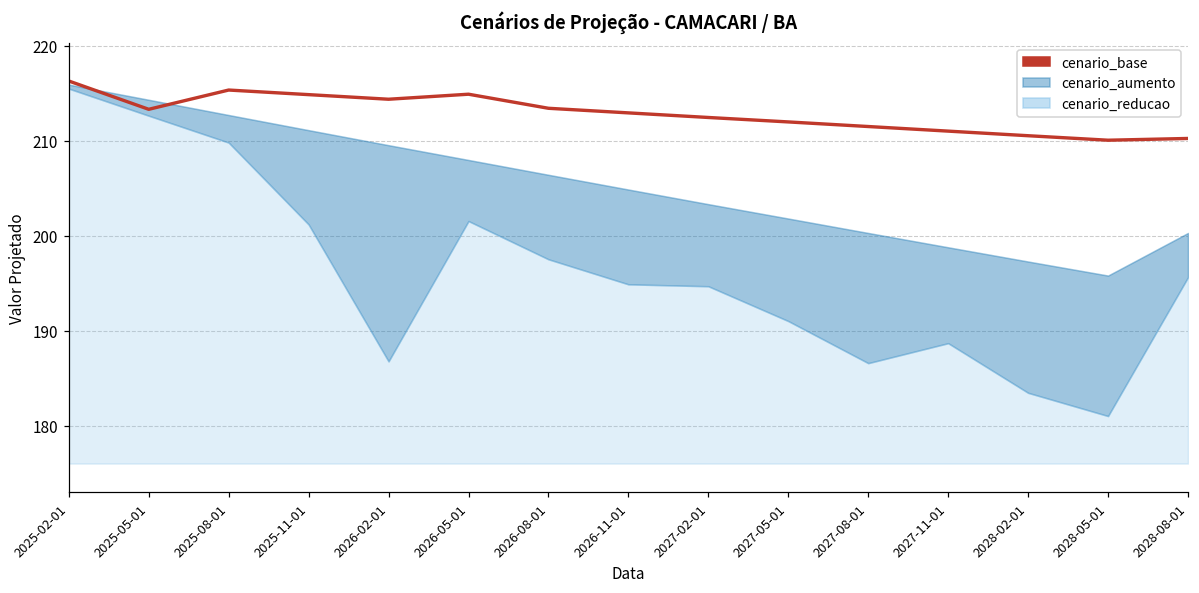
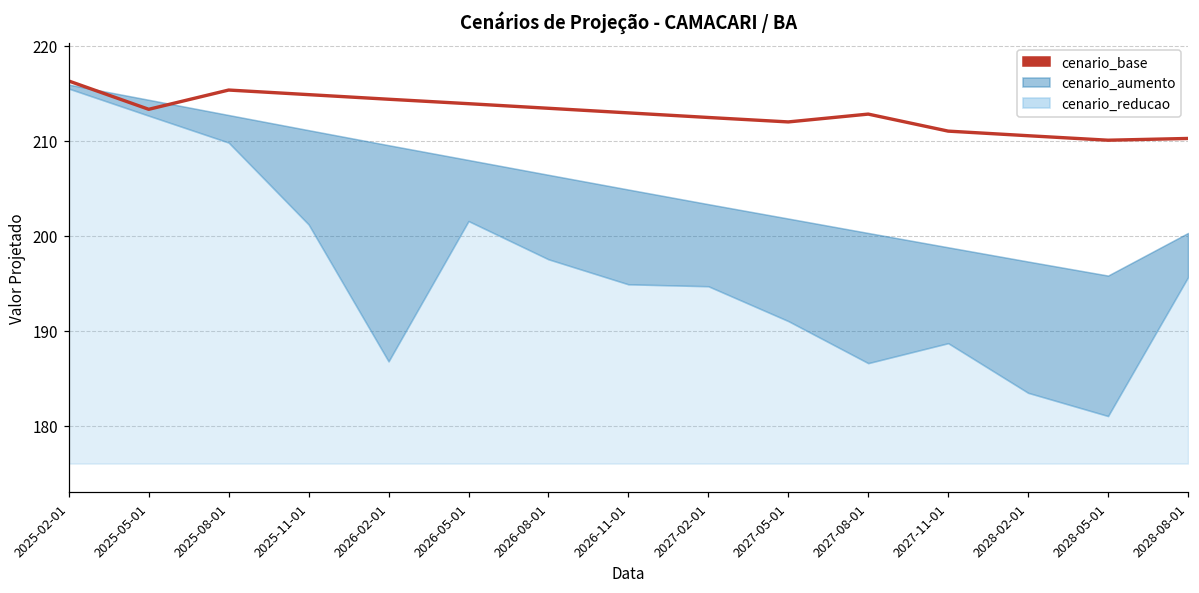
cenario_base, 2026-05-01: 215 -> 214
cenario_base, 2027-08-01: 212 -> 213
